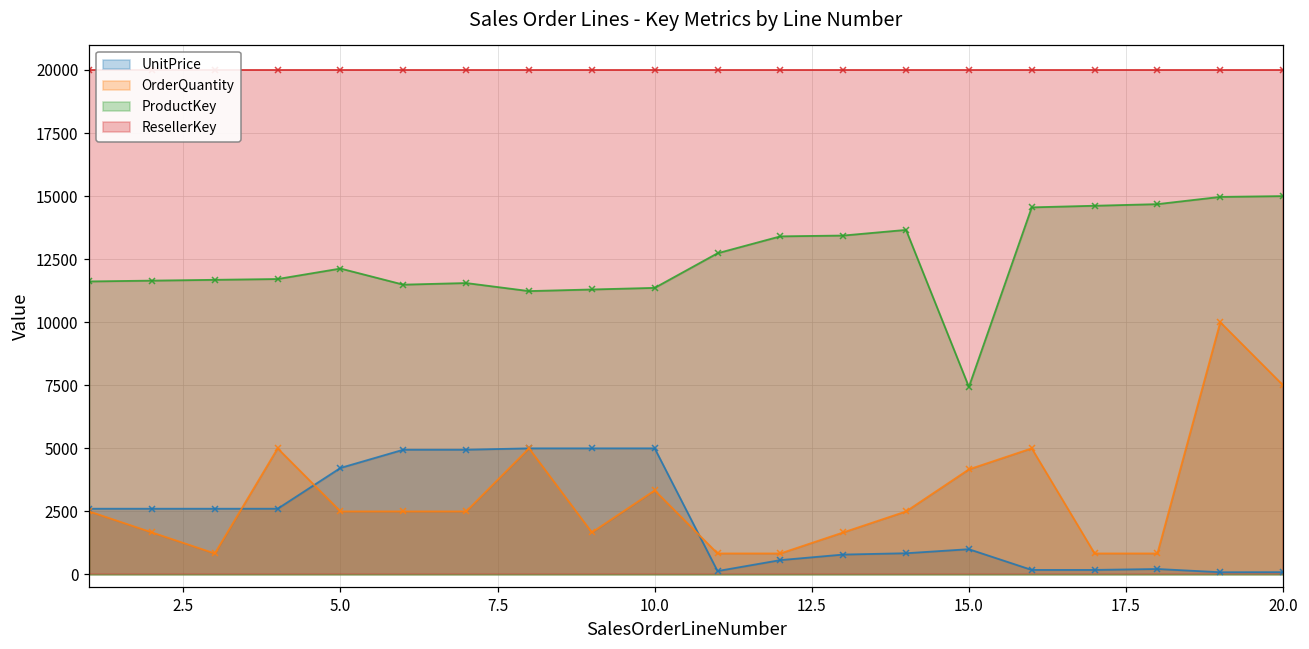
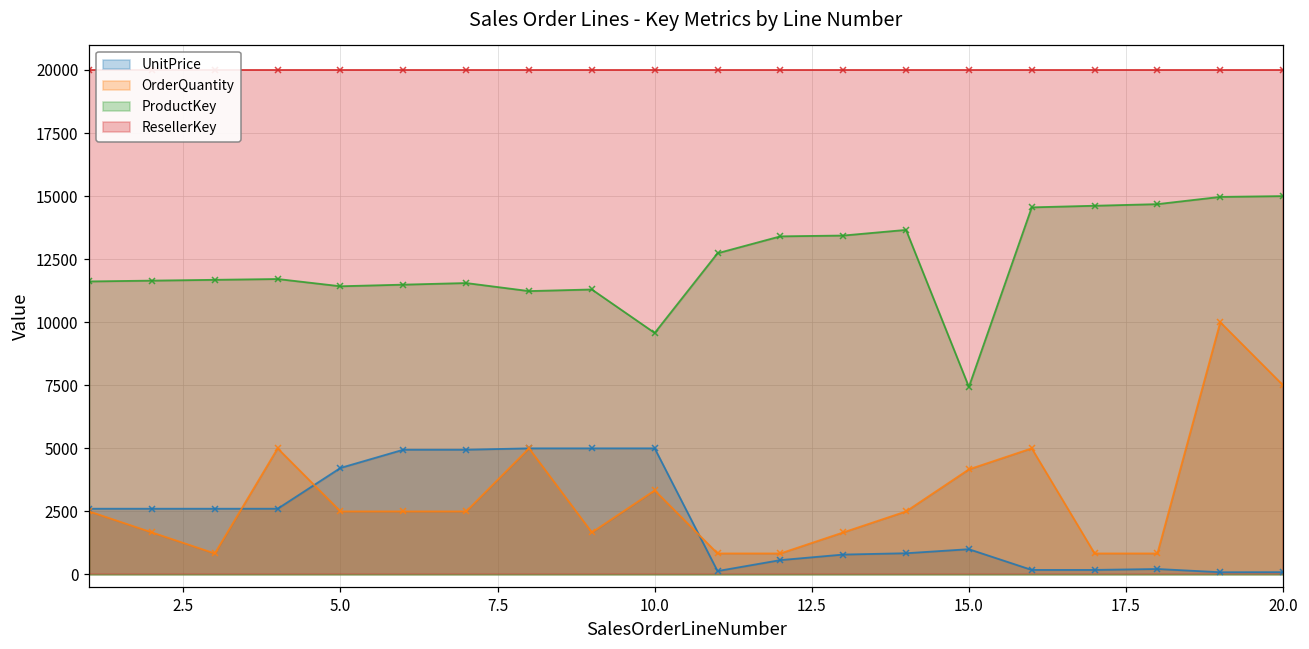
ProductKey, 5.0: 12100 -> 11400
ProductKey, 10.0: 11400 -> 9600
